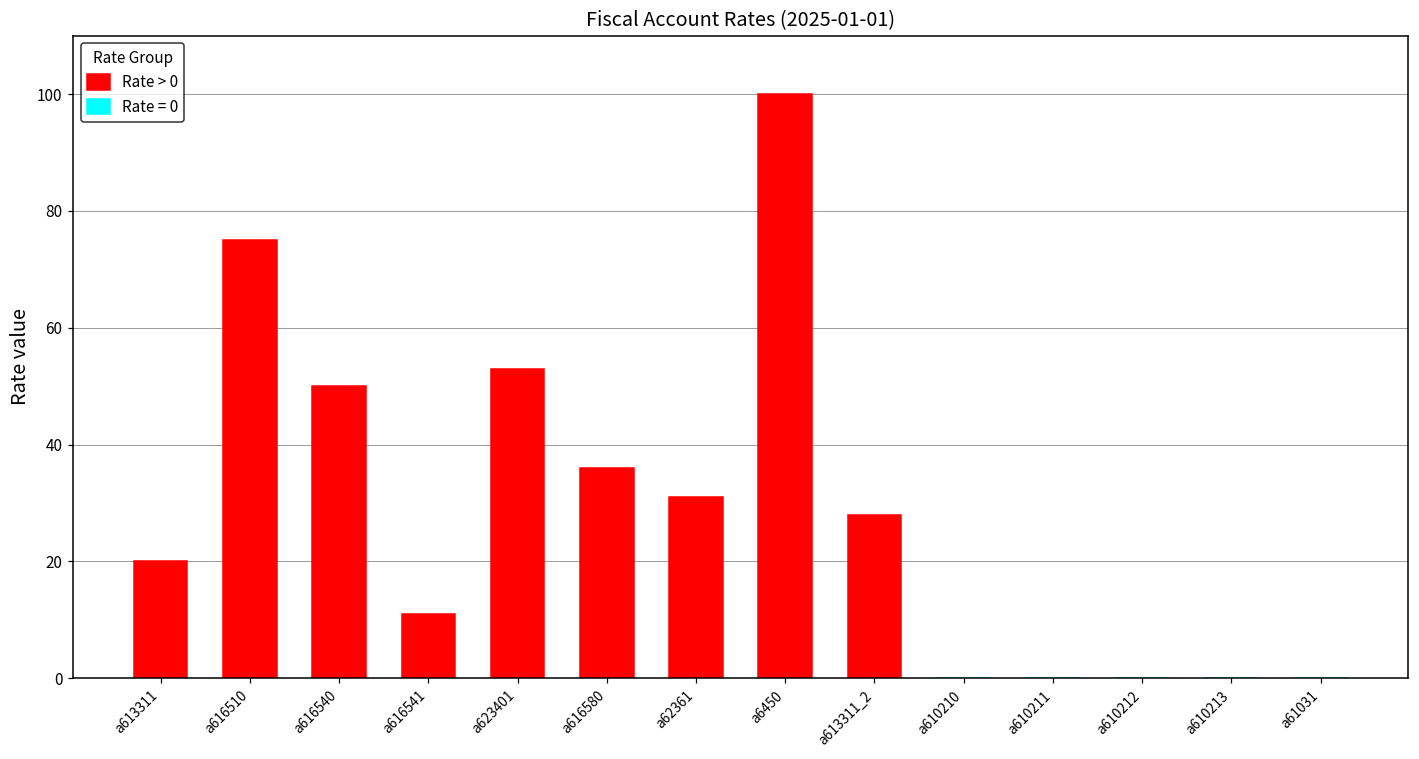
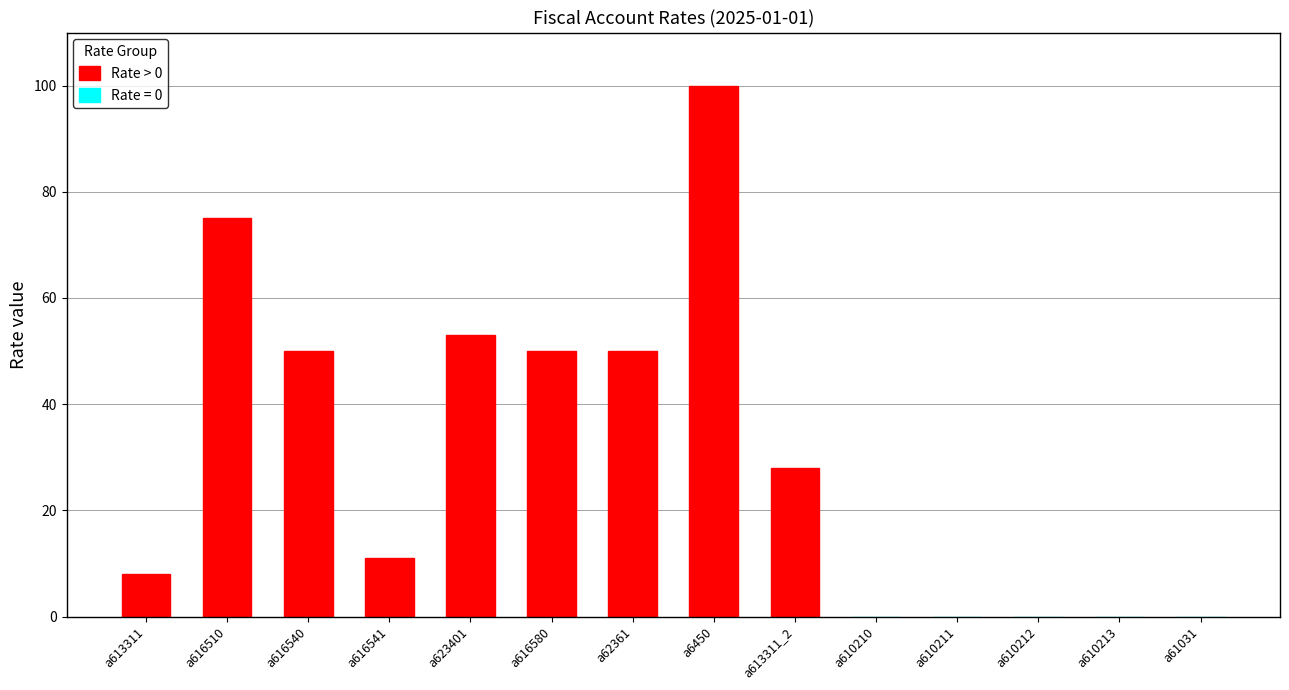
Rate > 0, a613311: 20 -> 8
Rate > 0, a616580: 36 -> 50
Rate > 0, a62361: 31 -> 50
